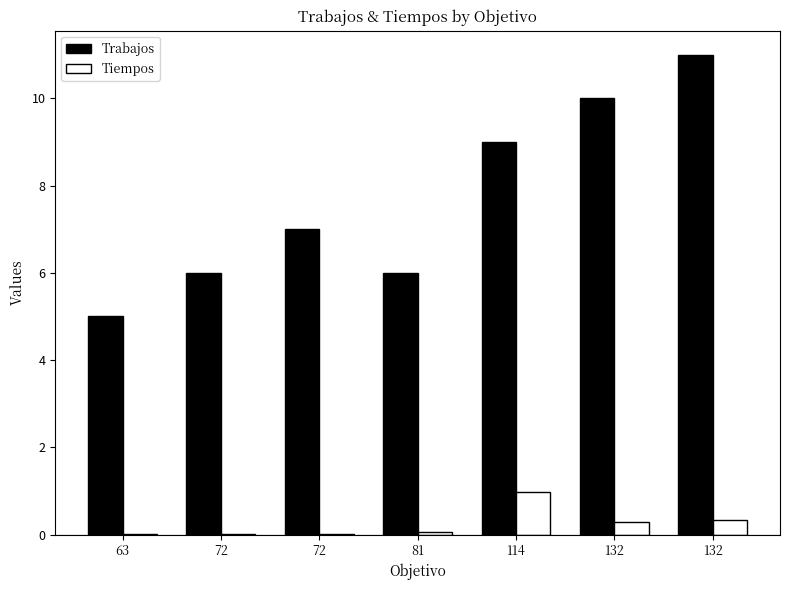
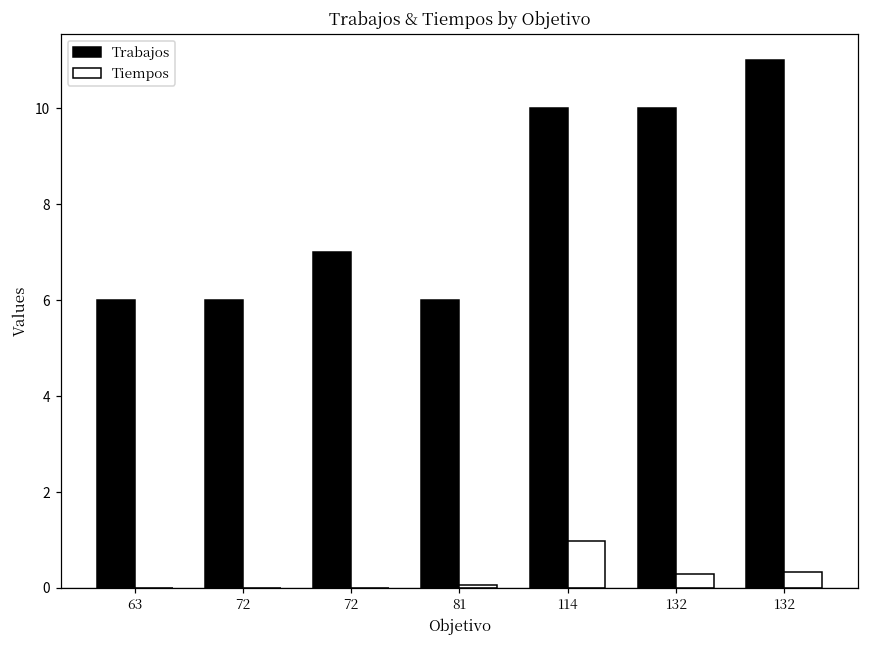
Trabajos, 63: 5 -> 6
Trabajos, 114: 9 -> 10
